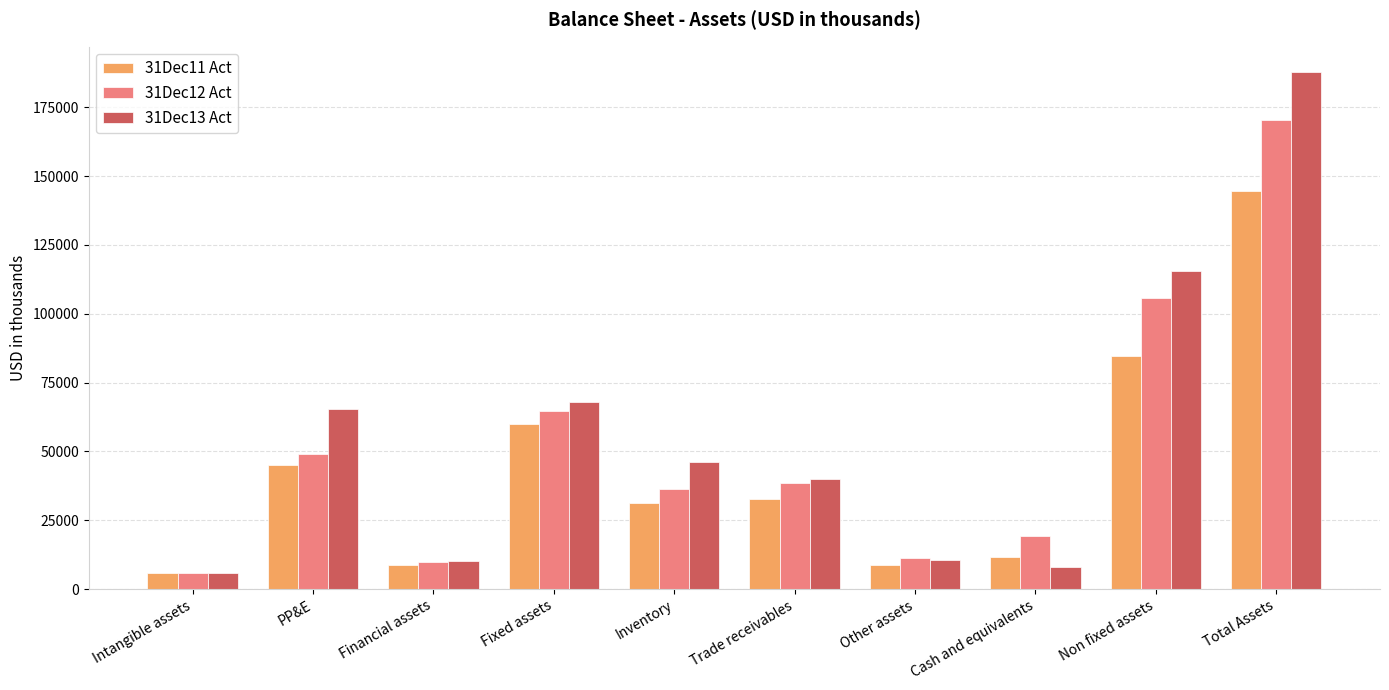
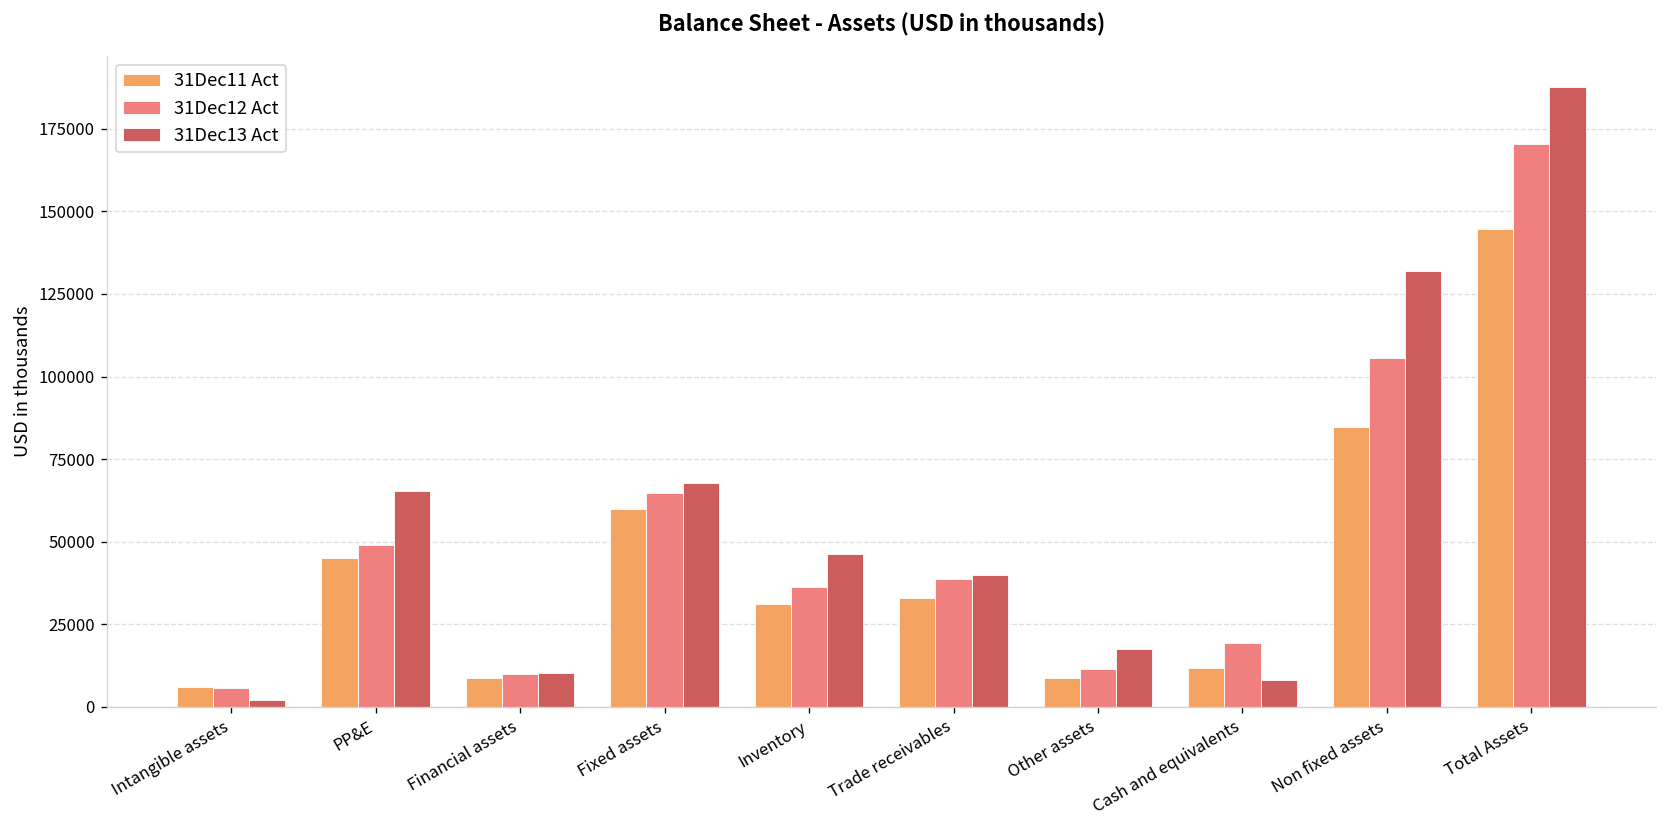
31Dec13 Act, Intangible assets: 6000 -> 2000
31Dec13 Act, Other assets: 10000 -> 18000
31Dec13 Act, Non fixed assets: 116000 -> 132000
